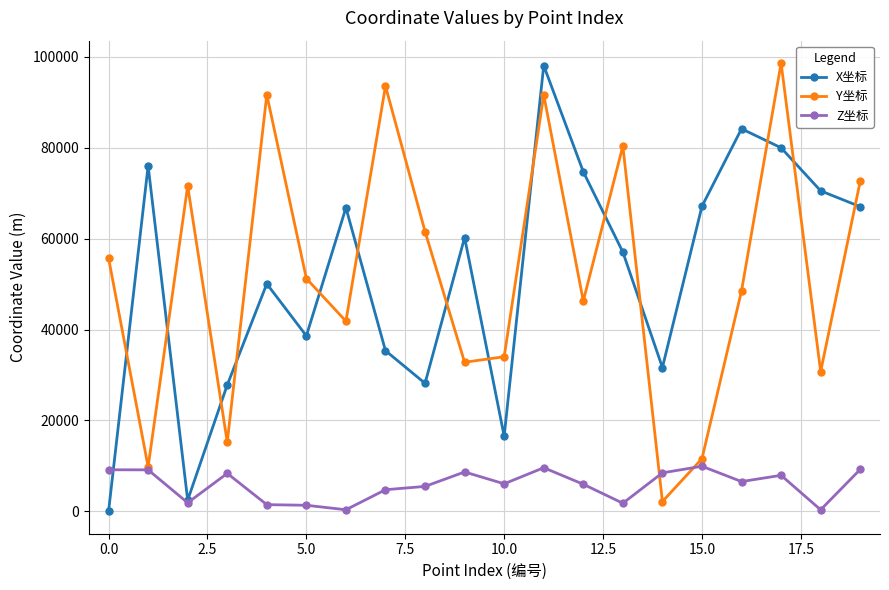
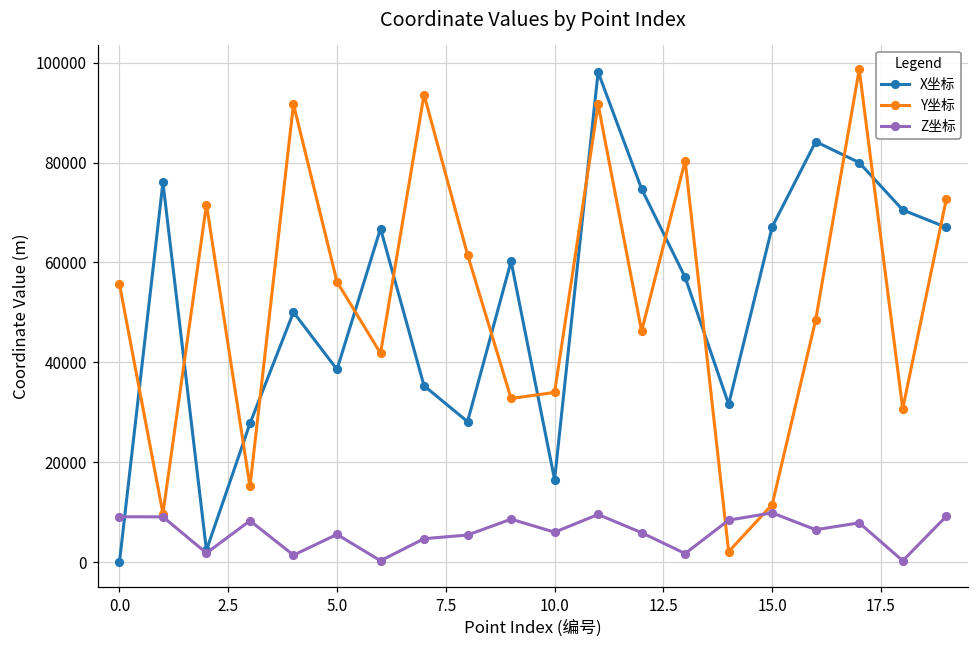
Y坐标, 5.0: 51000 -> 56000
Z坐标, 5.0: 1000 -> 6000
